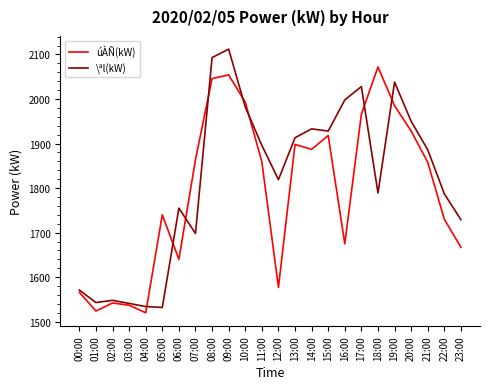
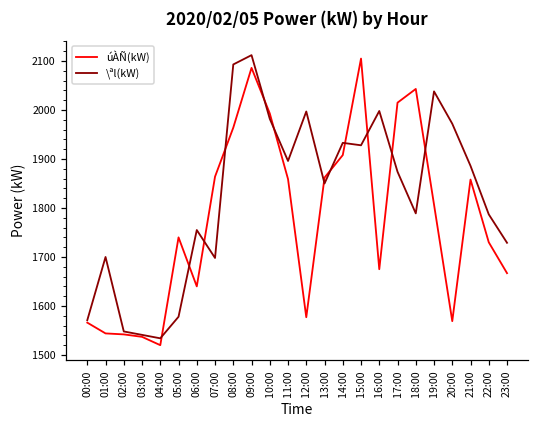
úÀÑ(kW), 01:00: 1520 -> 1540
\ªl(kW), 01:00: 1540 -> 1700
\ªl(kW), 05:00: 1530 -> 1580
úÀÑ(kW), 08:00: 2050 -> 1960
úÀÑ(kW), 09:00: 2050 -> 2090
\ªl(kW), 12:00: 1820 -> 2000
úÀÑ(kW), 13:00: 1900 -> 1860
\ªl(kW), 13:00: 1910 -> 1850
úÀÑ(kW), 14:00: 1890 -> 1910
úÀÑ(kW), 15:00: 1920 -> 2110
úÀÑ(kW), 17:00: 1970 -> 2020
\ªl(kW), 17:00: 2030 -> 1870
úÀÑ(kW), 18:00: 2070 -> 2040
úÀÑ(kW), 19:00: 1990 -> 1810
úÀÑ(kW), 20:00: 1930 -> 1570
\ªl(kW), 20:00: 1950 -> 1970
